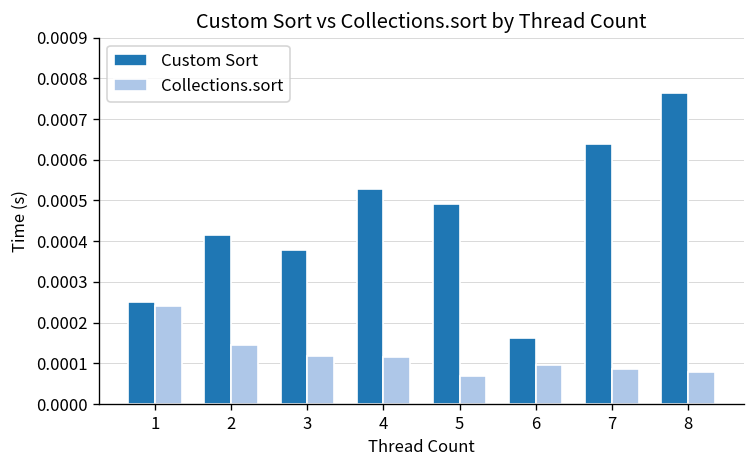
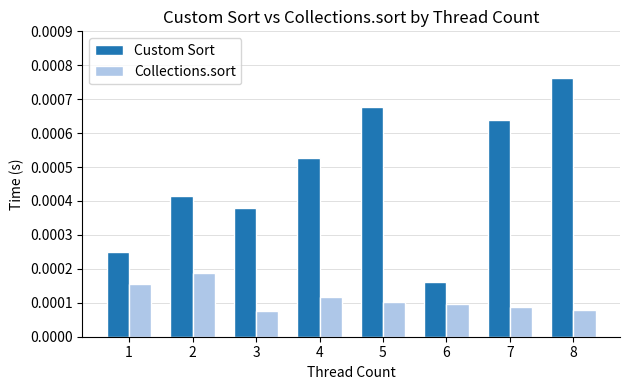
Collections.sort, 1: 0.00024 -> 0.00016
Collections.sort, 2: 0.00014 -> 0.00019
Collections.sort, 3: 0.00012 -> 0.00007
Custom Sort, 5: 0.00049 -> 0.00068
Collections.sort, 5: 0.00007 -> 0.00010
